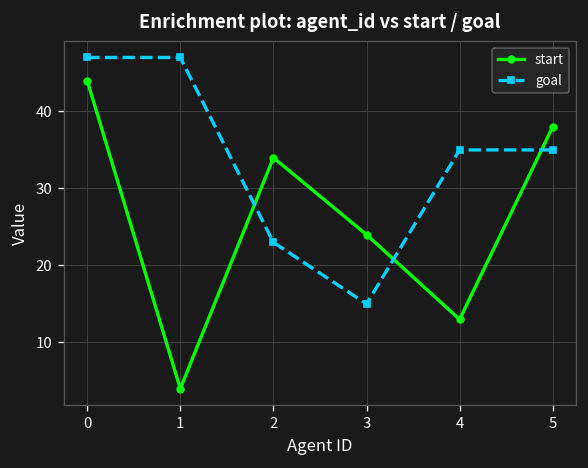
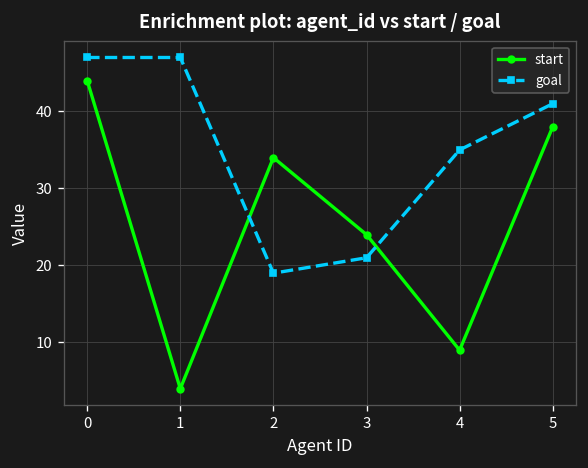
goal, 2: 23 -> 19
goal, 3: 15 -> 21
start, 4: 13 -> 9
goal, 5: 35 -> 41
